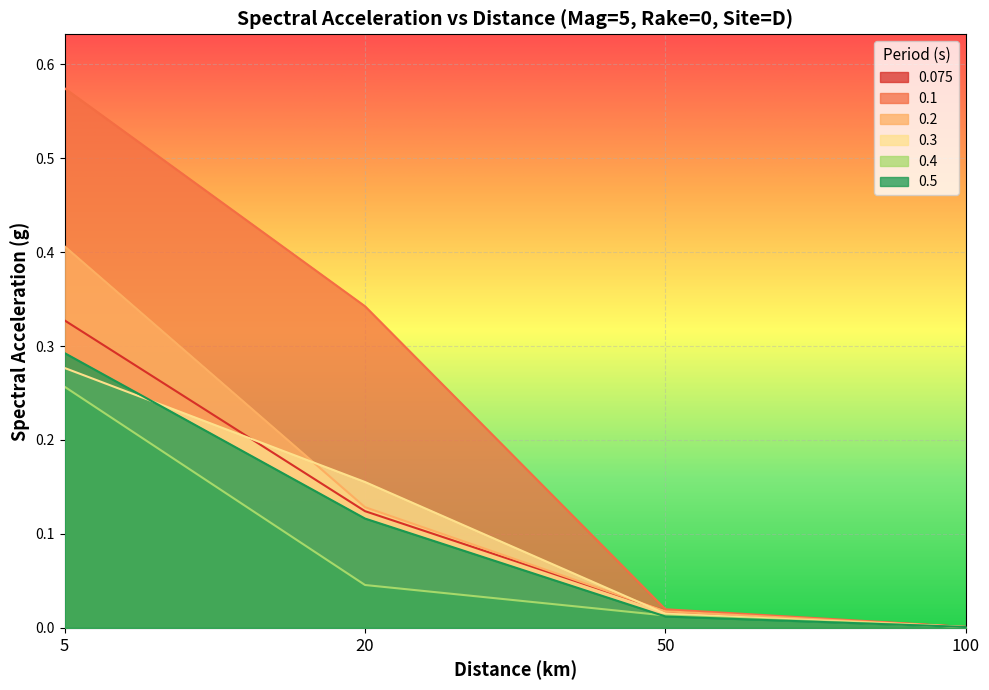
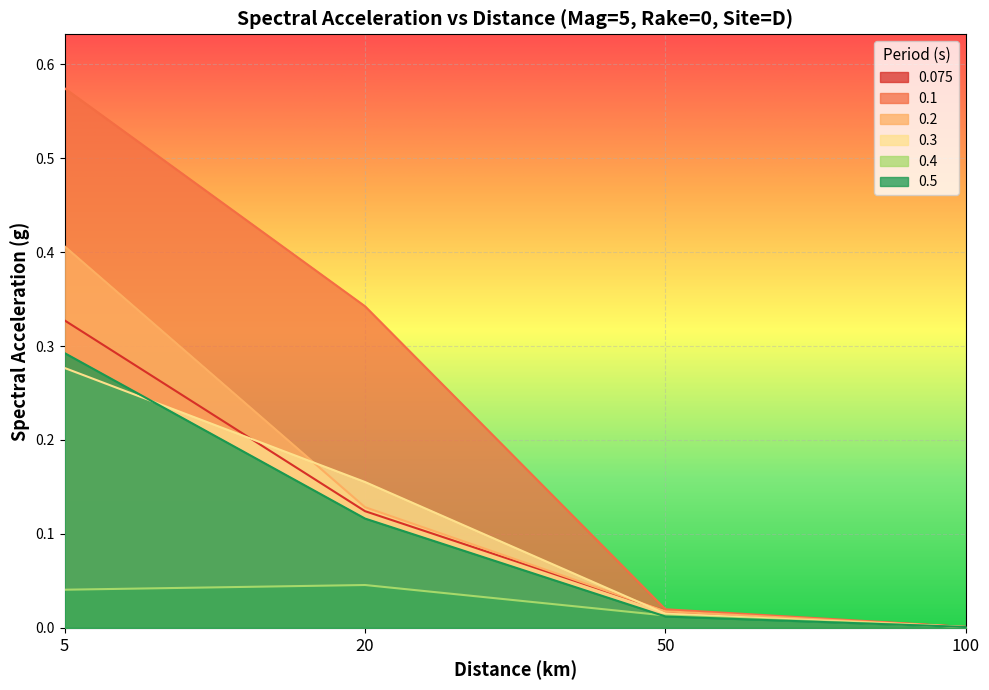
0.4, 5: 0.26 -> 0.04
